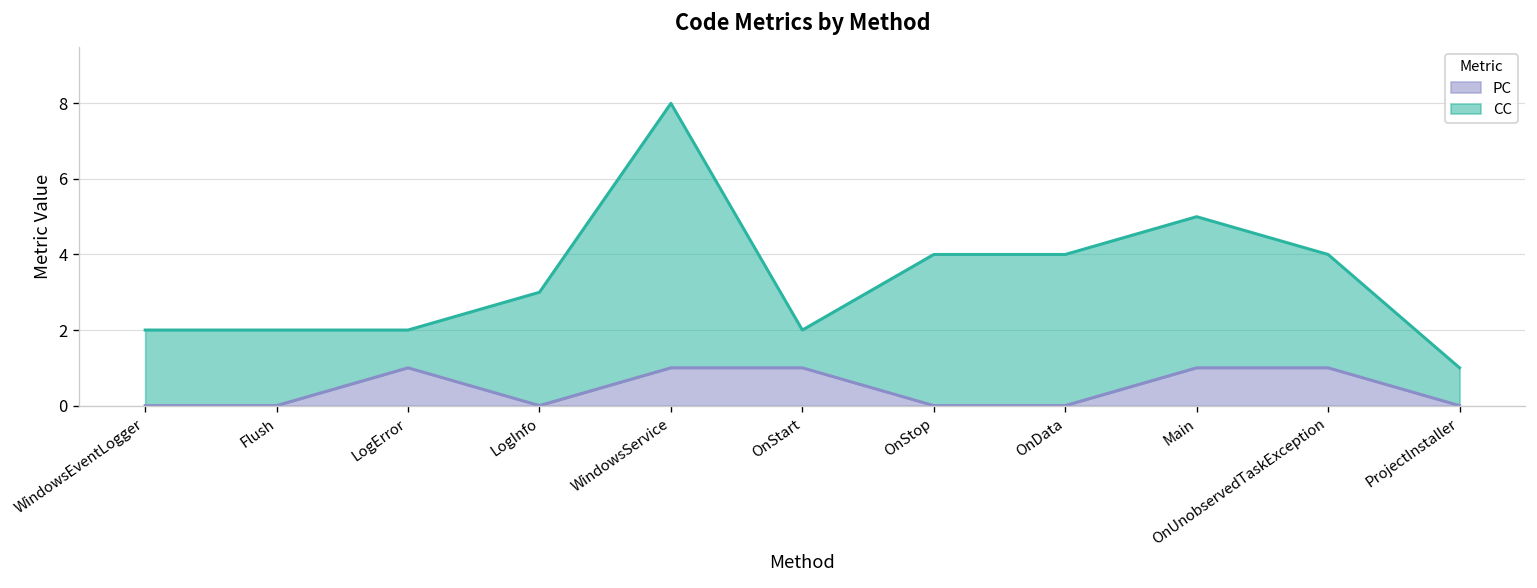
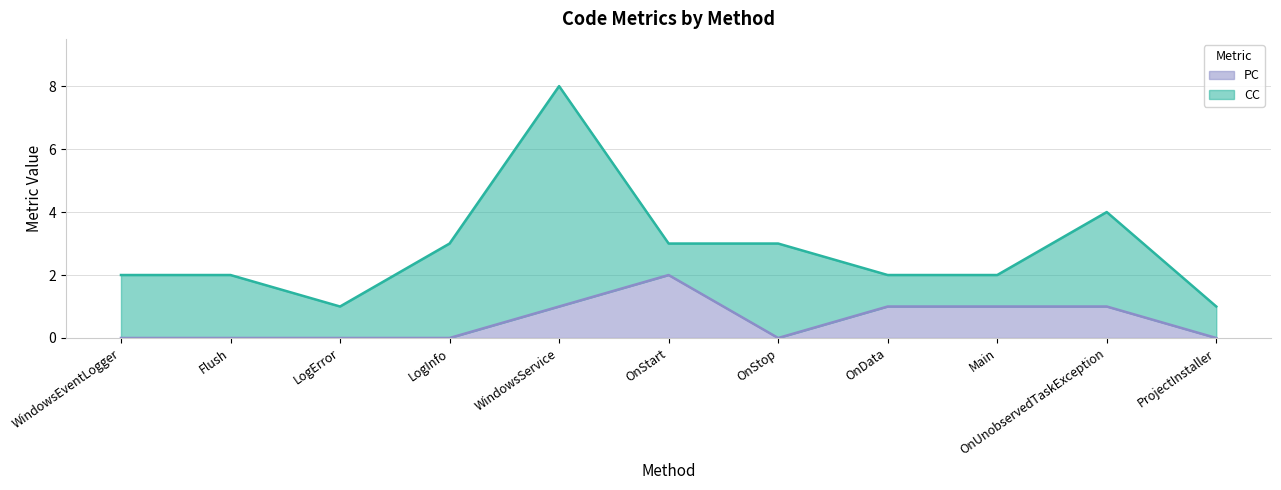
PC, LogError: 1 -> 0
PC, OnStart: 1 -> 2
CC, OnStop: 4 -> 3
PC, OnData: 0 -> 1
CC, OnData: 4 -> 1
CC, Main: 4 -> 1
